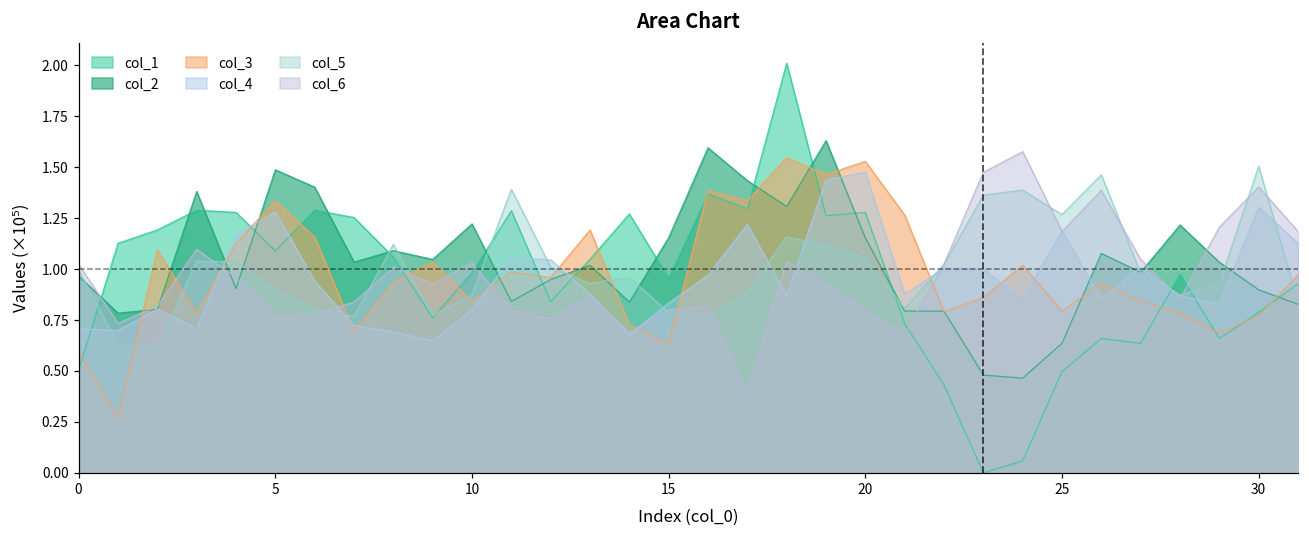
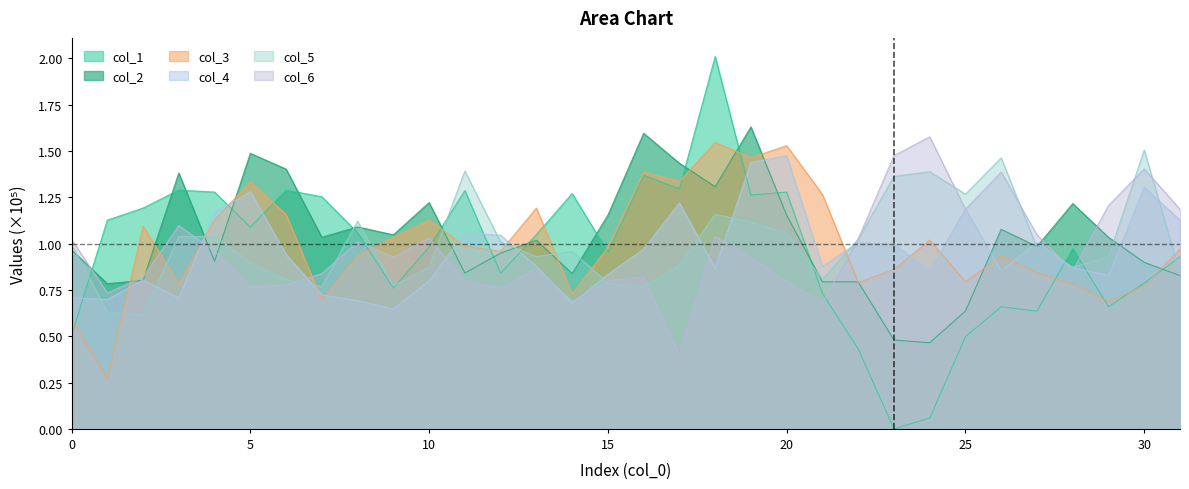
col_3, 10: 0.84 -> 1.13
col_3, 15: 0.63 -> 0.98
